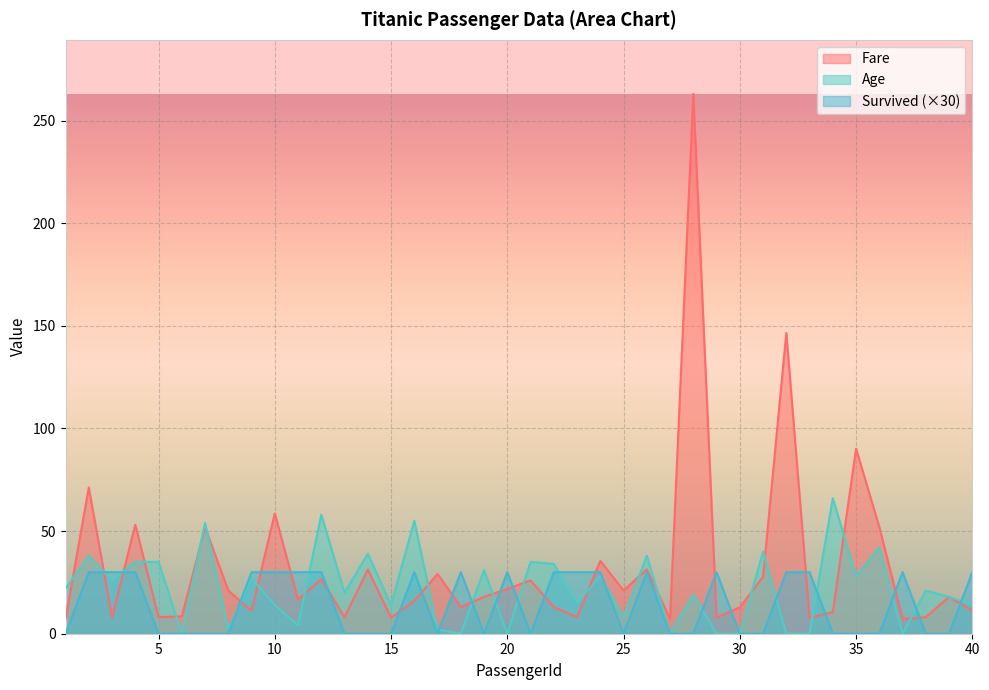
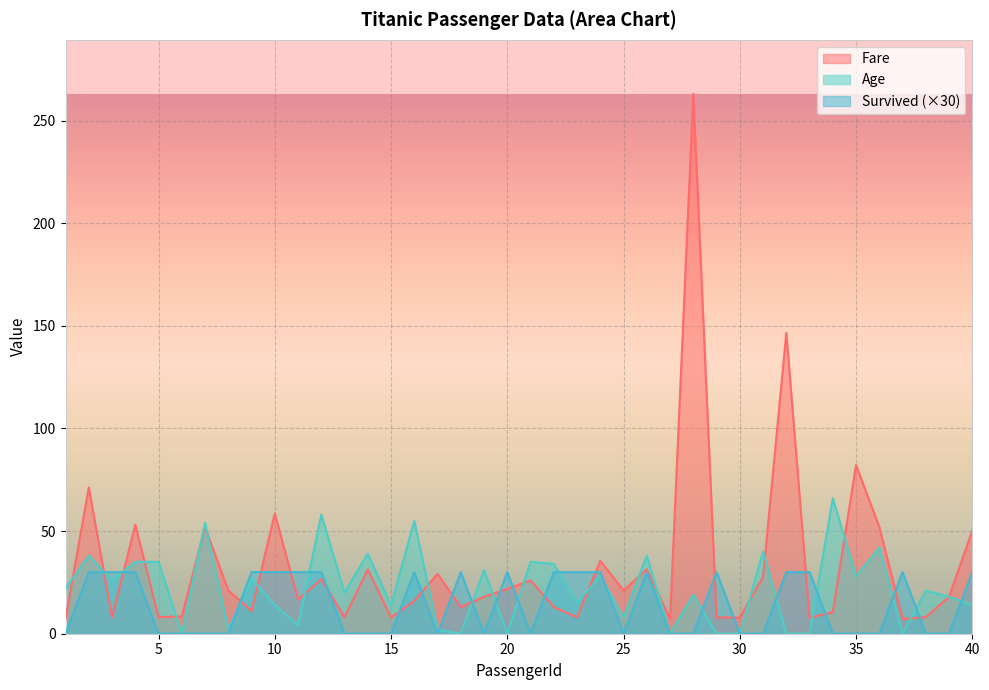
Fare, 30: 13 -> 8
Fare, 35: 90 -> 82
Fare, 40: 11 -> 50
